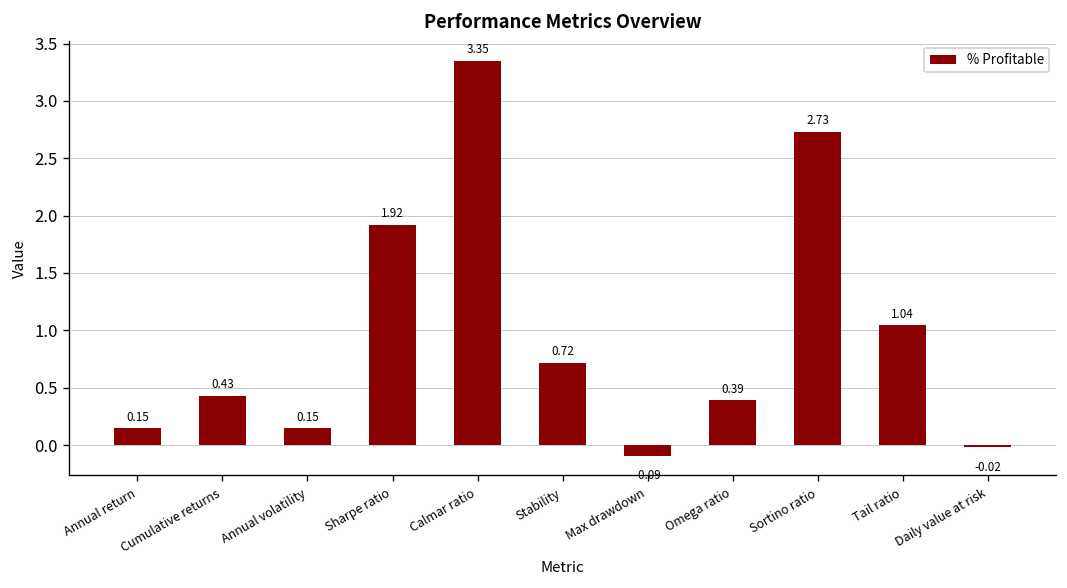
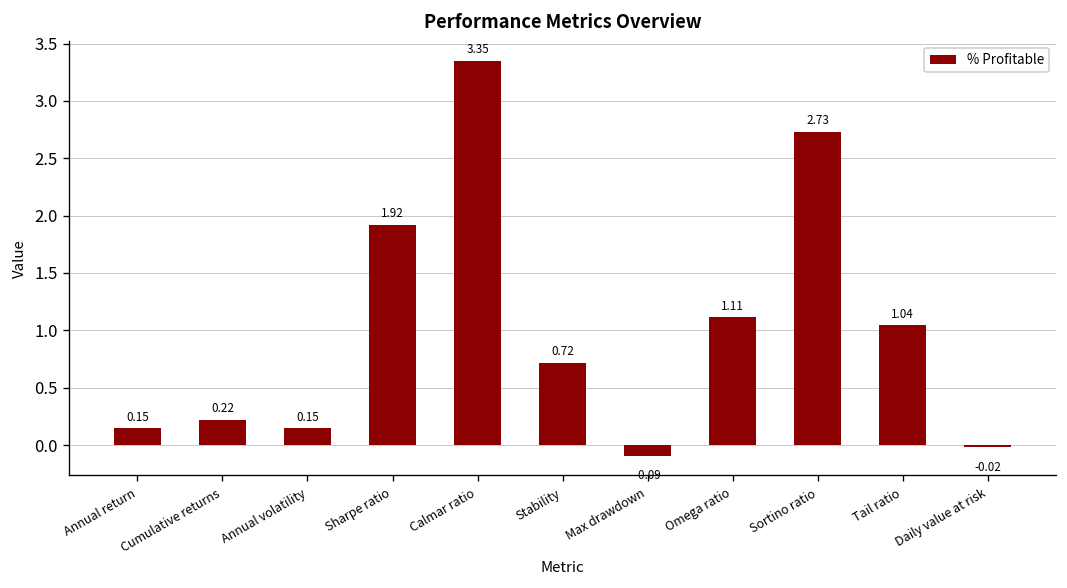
Cumulative returns: 0.43 -> 0.22
Omega ratio: 0.39 -> 1.11
